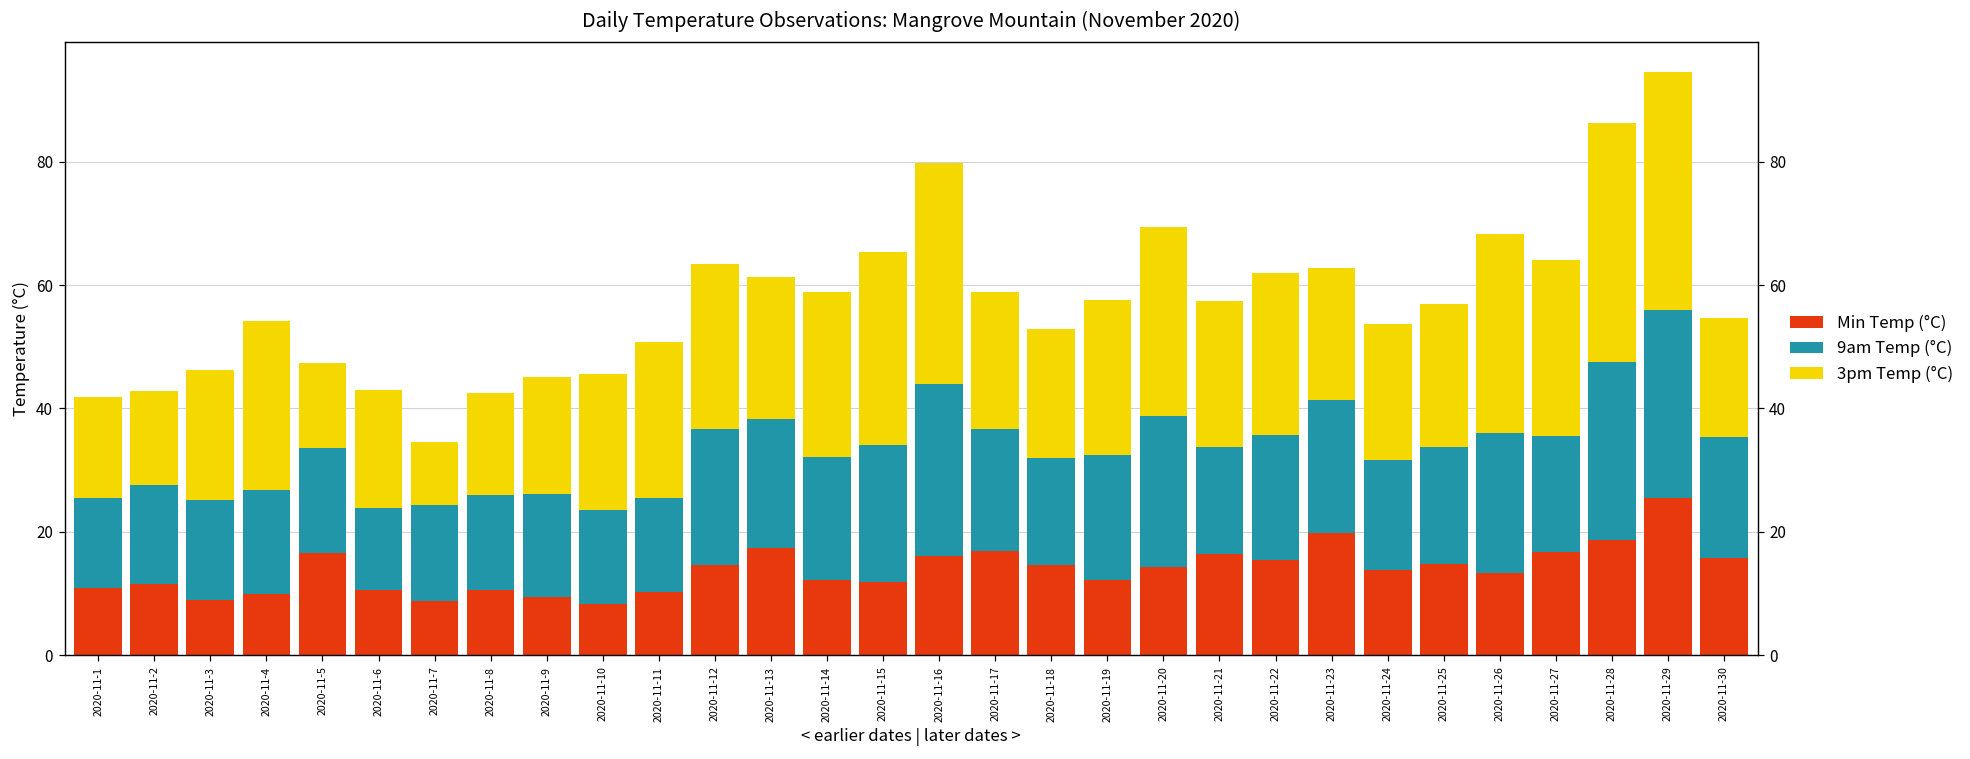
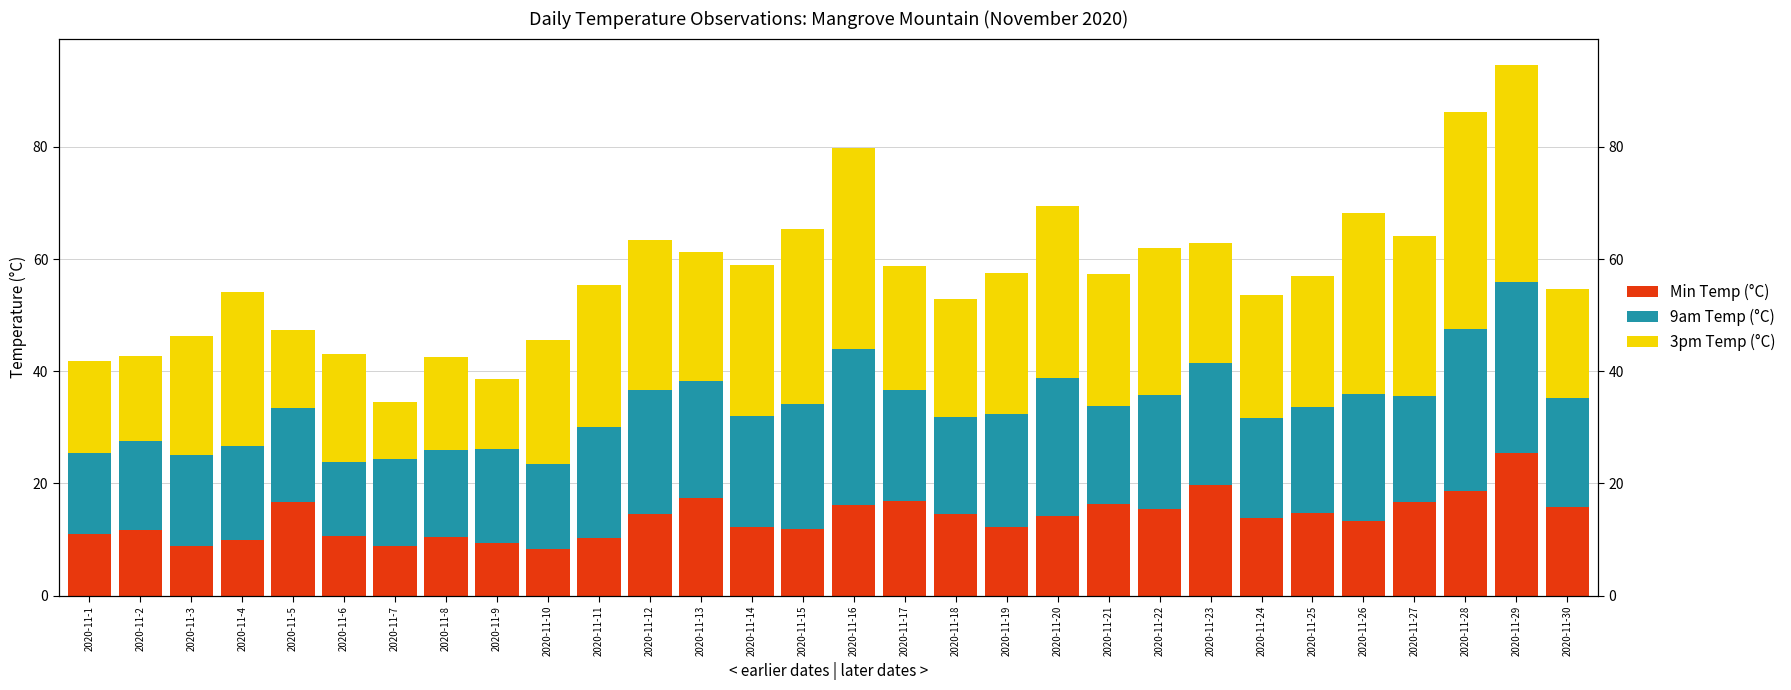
3pm Temp (°C), 2020-11-9: 19 -> 13
9am Temp (°C), 2020-11-11: 15 -> 20
